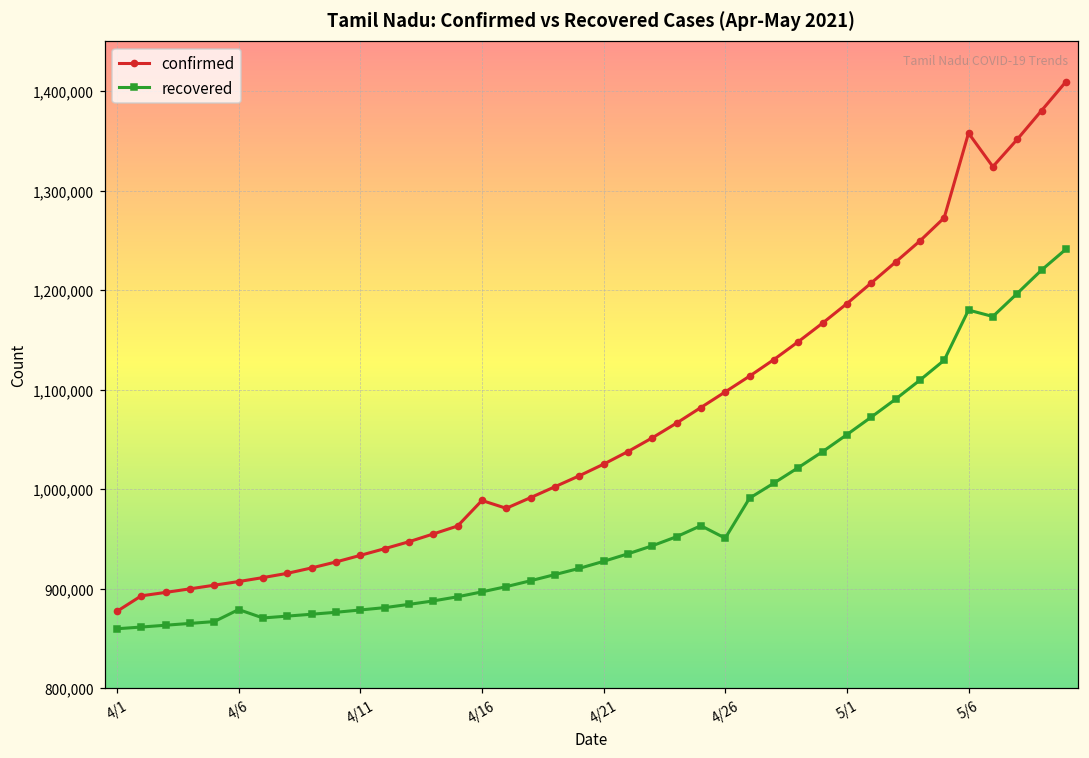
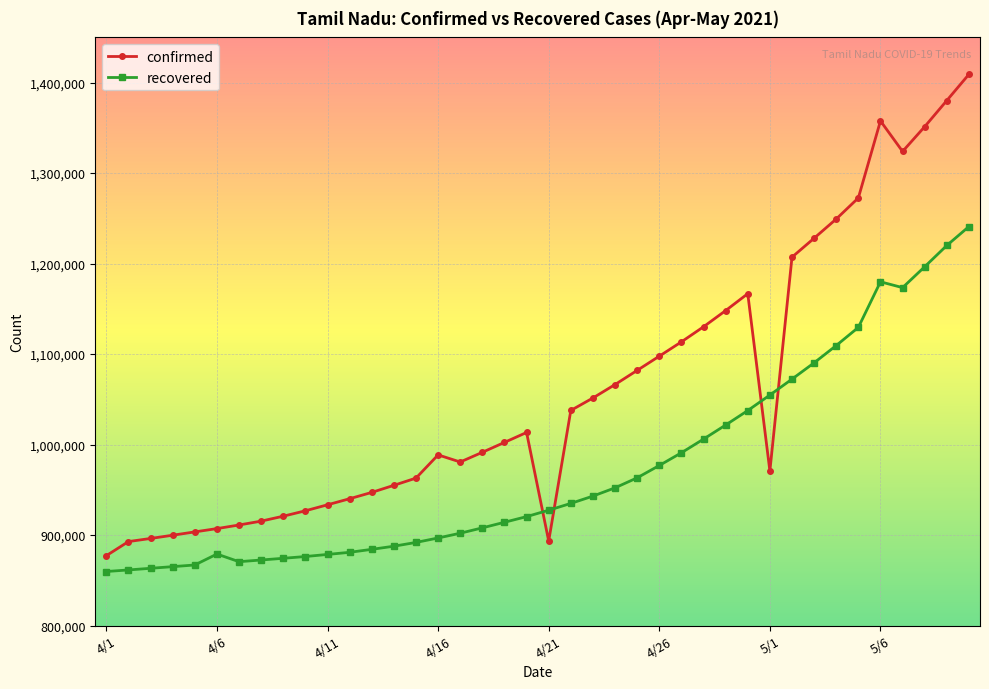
confirmed, 4/21: 1,030,000 -> 890,000
recovered, 4/26: 950,000 -> 980,000
confirmed, 5/1: 1,190,000 -> 970,000
